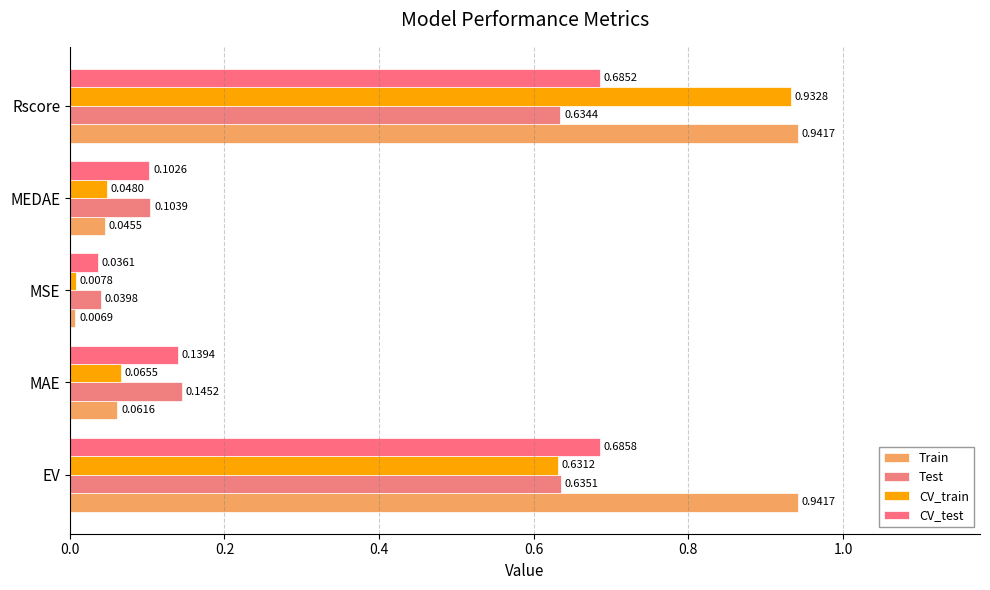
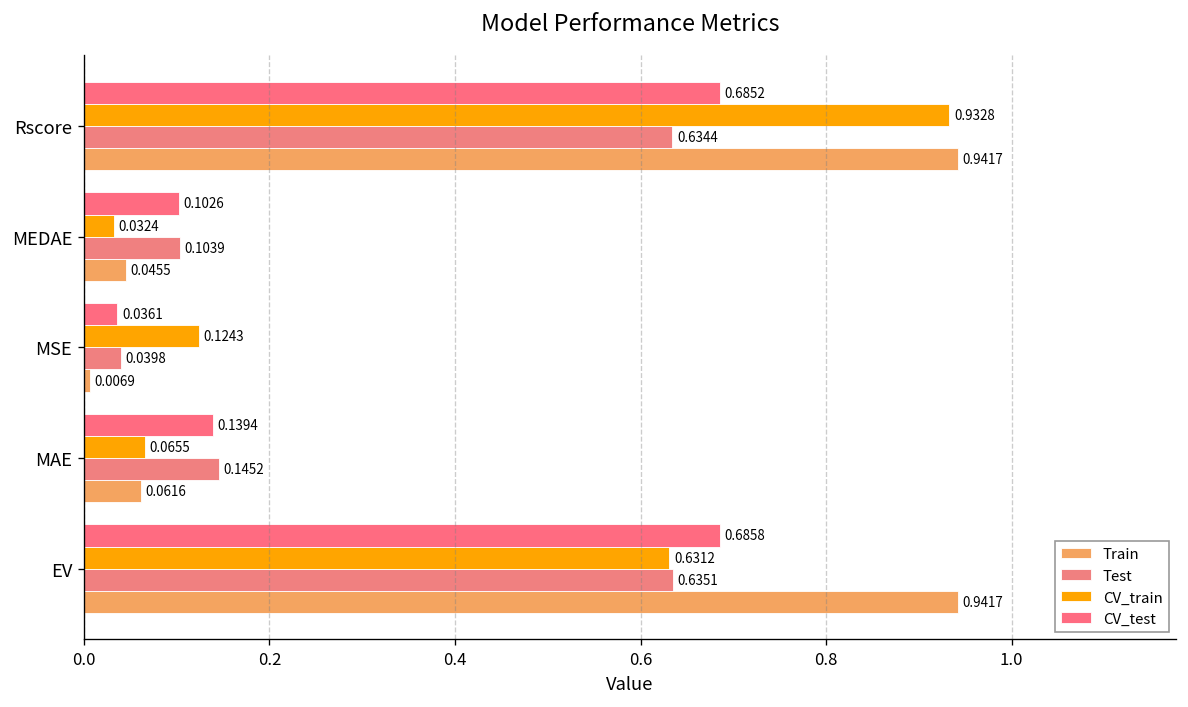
CV_train, MEDAE: 0.0480 -> 0.0324
CV_train, MSE: 0.0078 -> 0.1243
